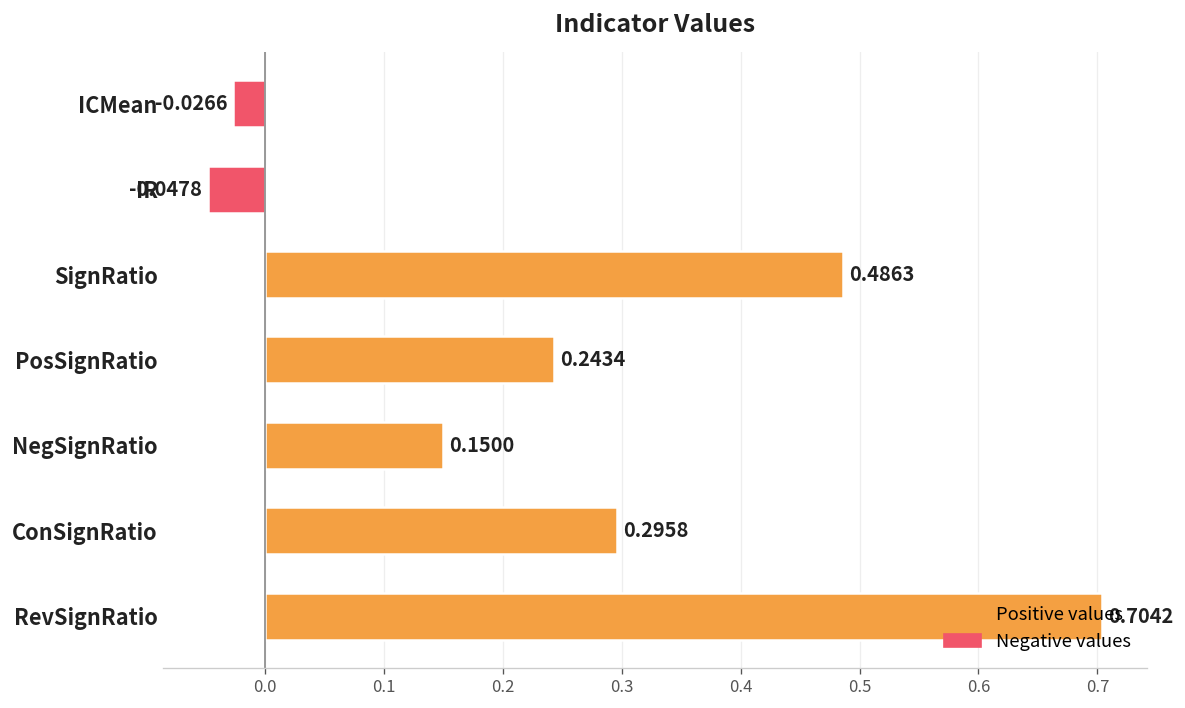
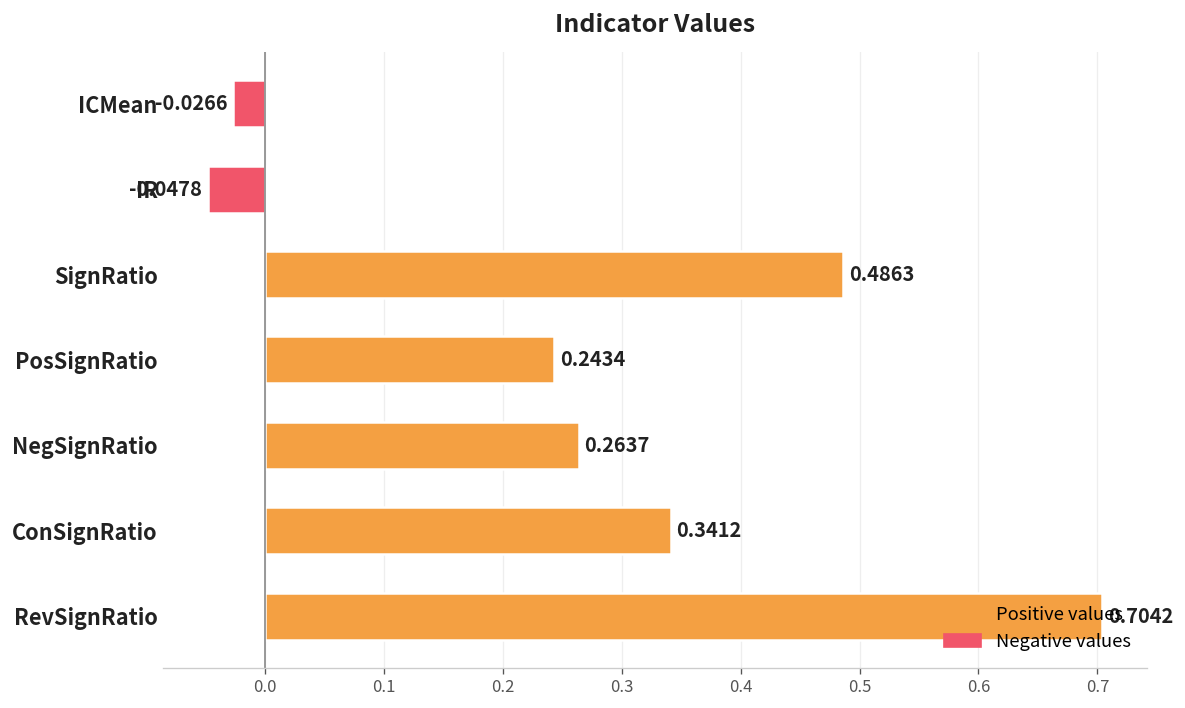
NegSignRatio: 0.1500 -> 0.2637
ConSignRatio: 0.2958 -> 0.3412
